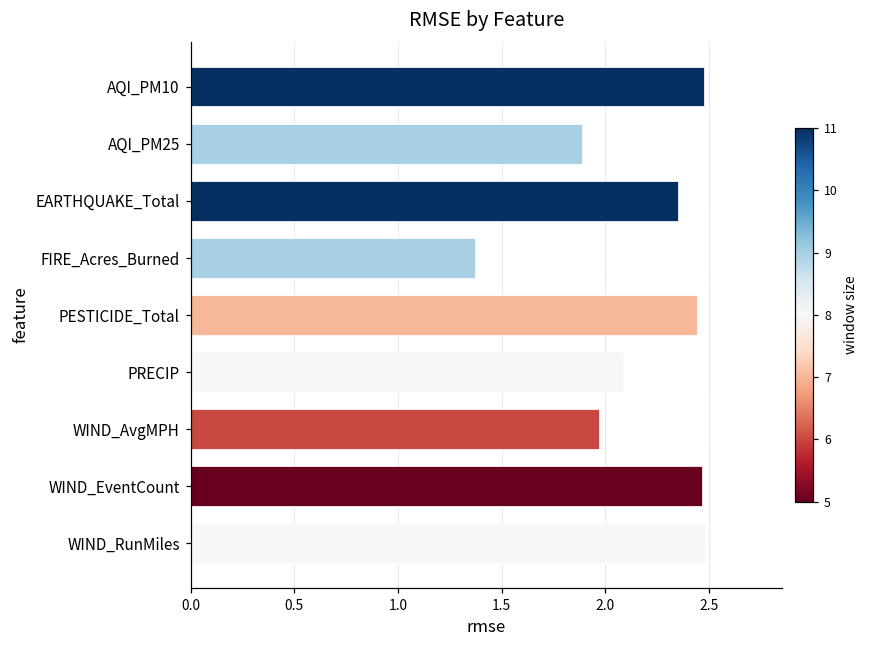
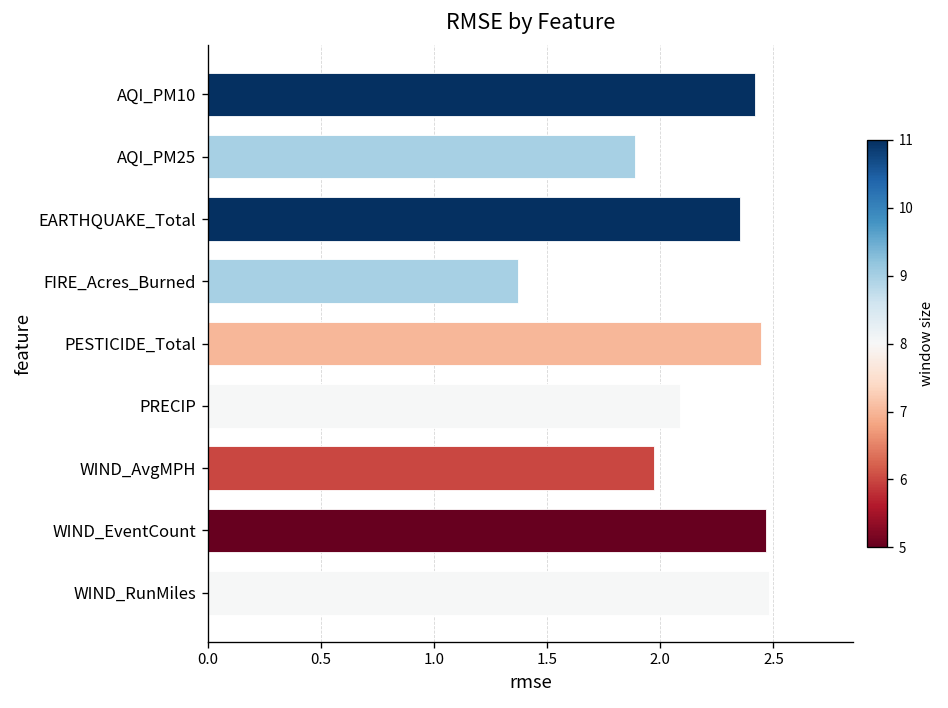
AQI_PM10: 2.48 -> 2.42
